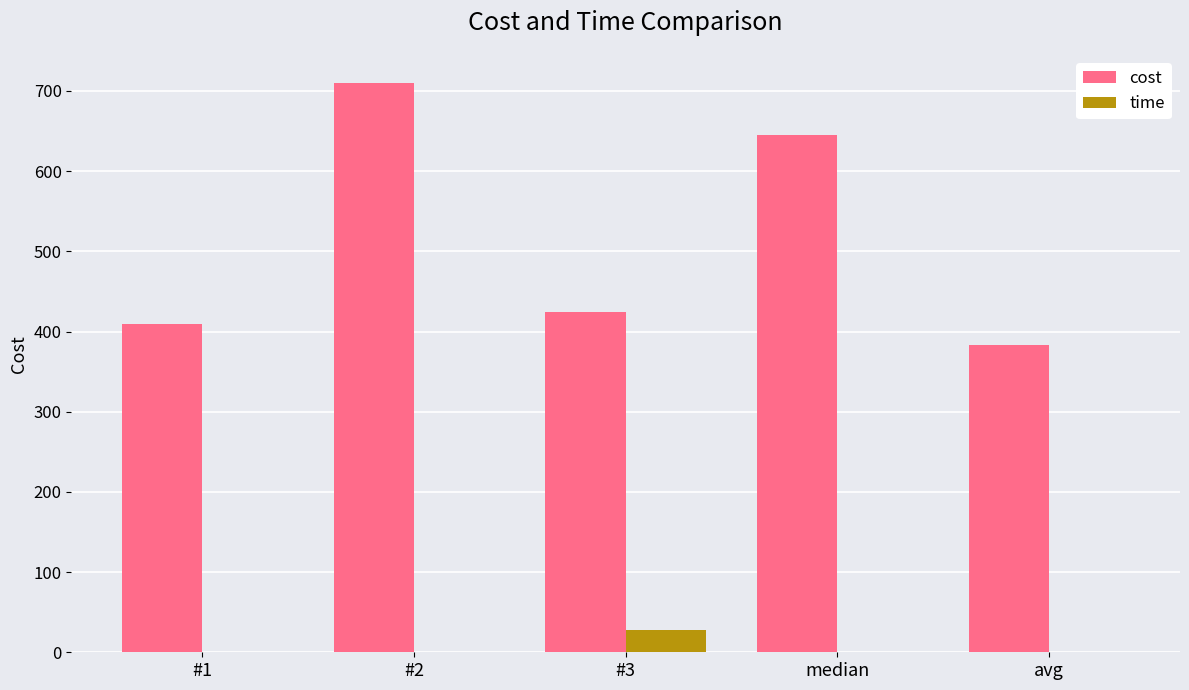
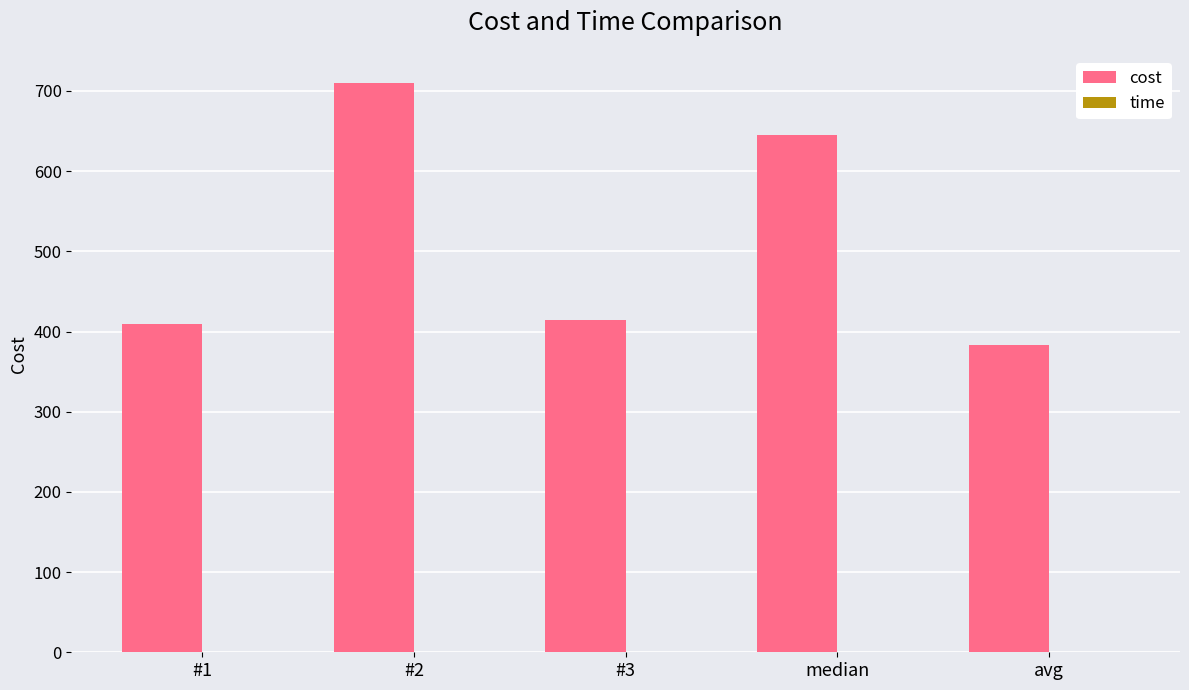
cost, #3: 420 -> 410
time, #3: 30 -> 0
